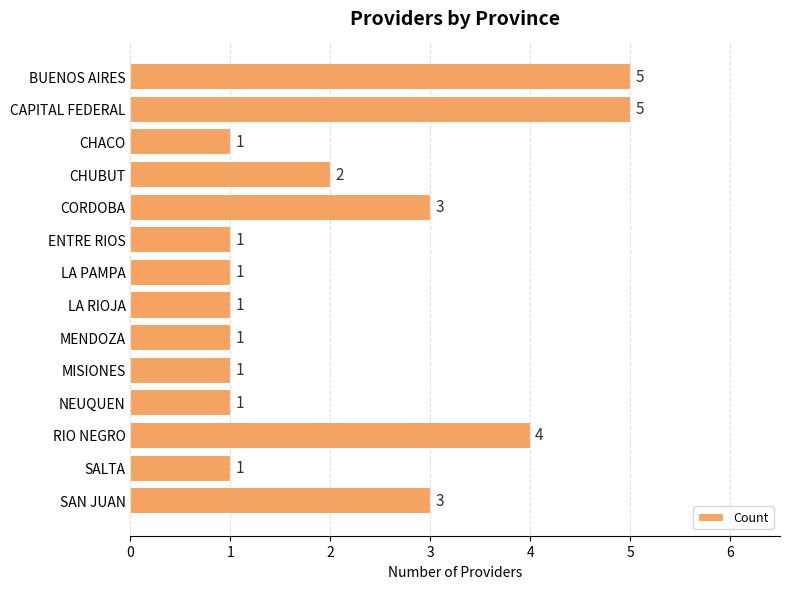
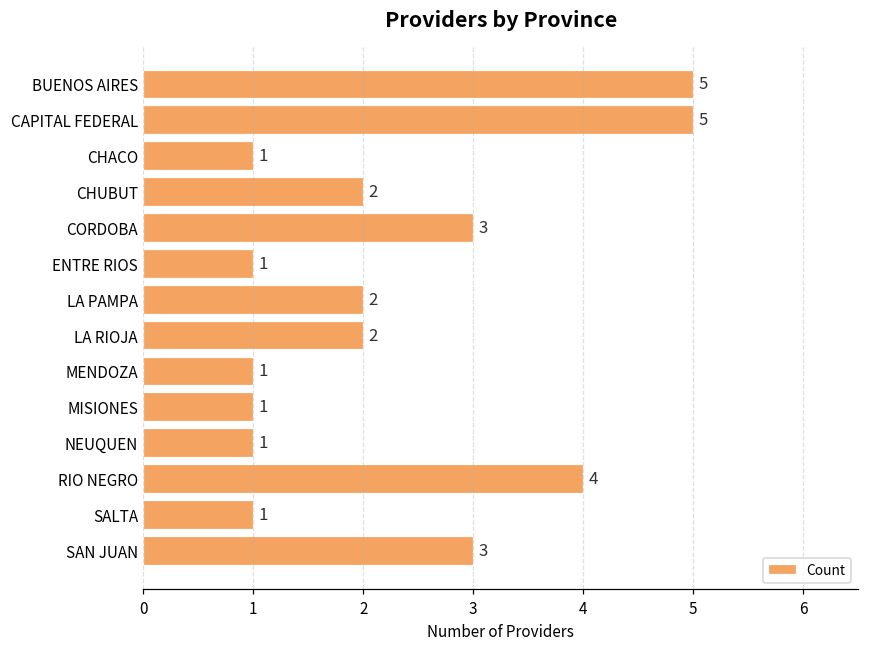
LA PAMPA: 1 -> 2
LA RIOJA: 1 -> 2
